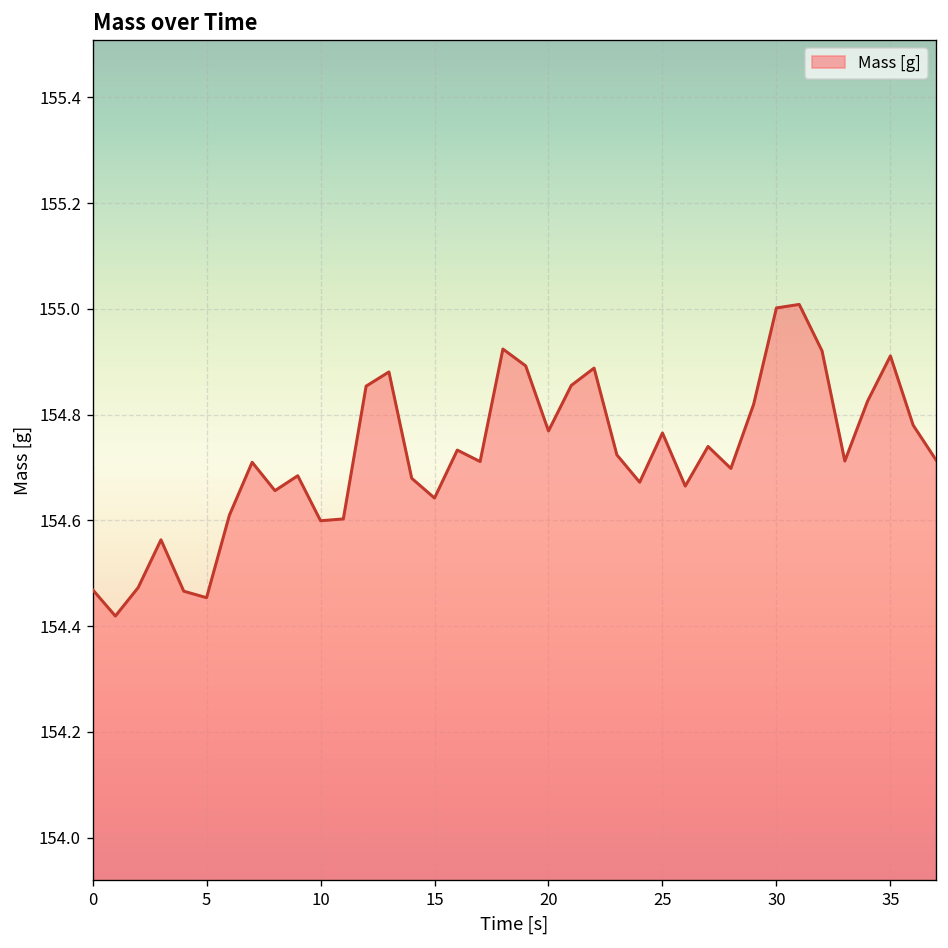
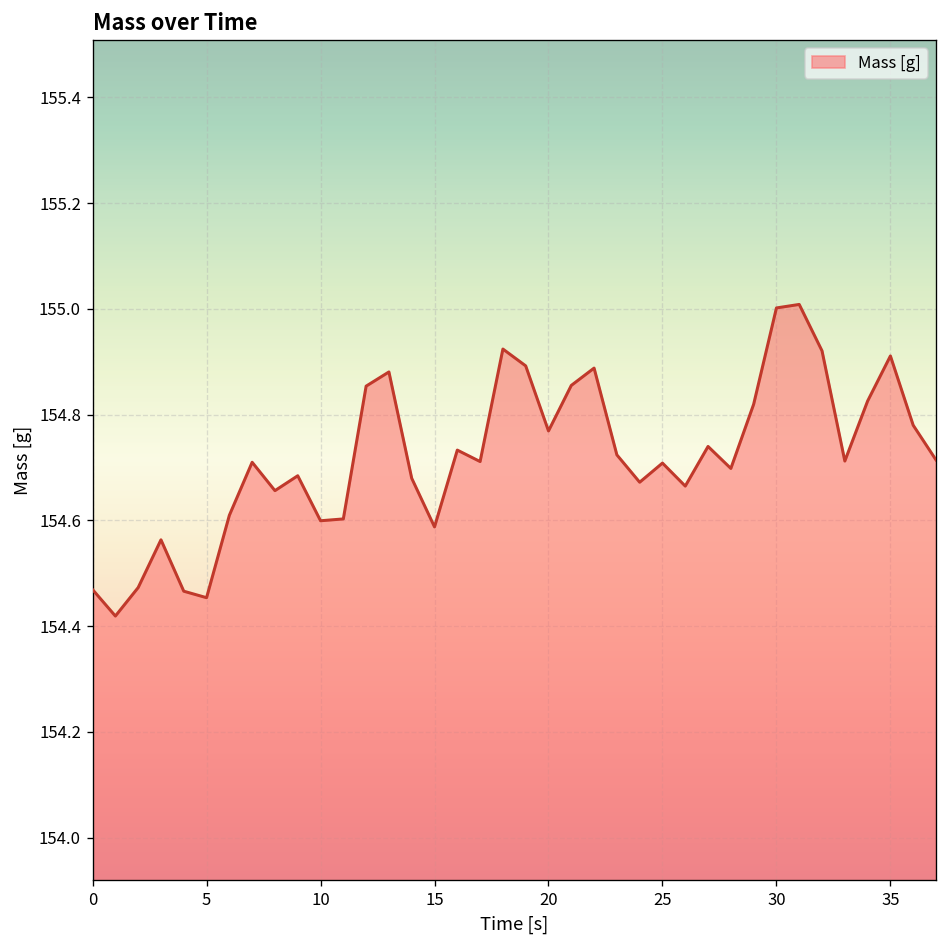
15: 154.64 -> 154.59
25: 154.77 -> 154.71
